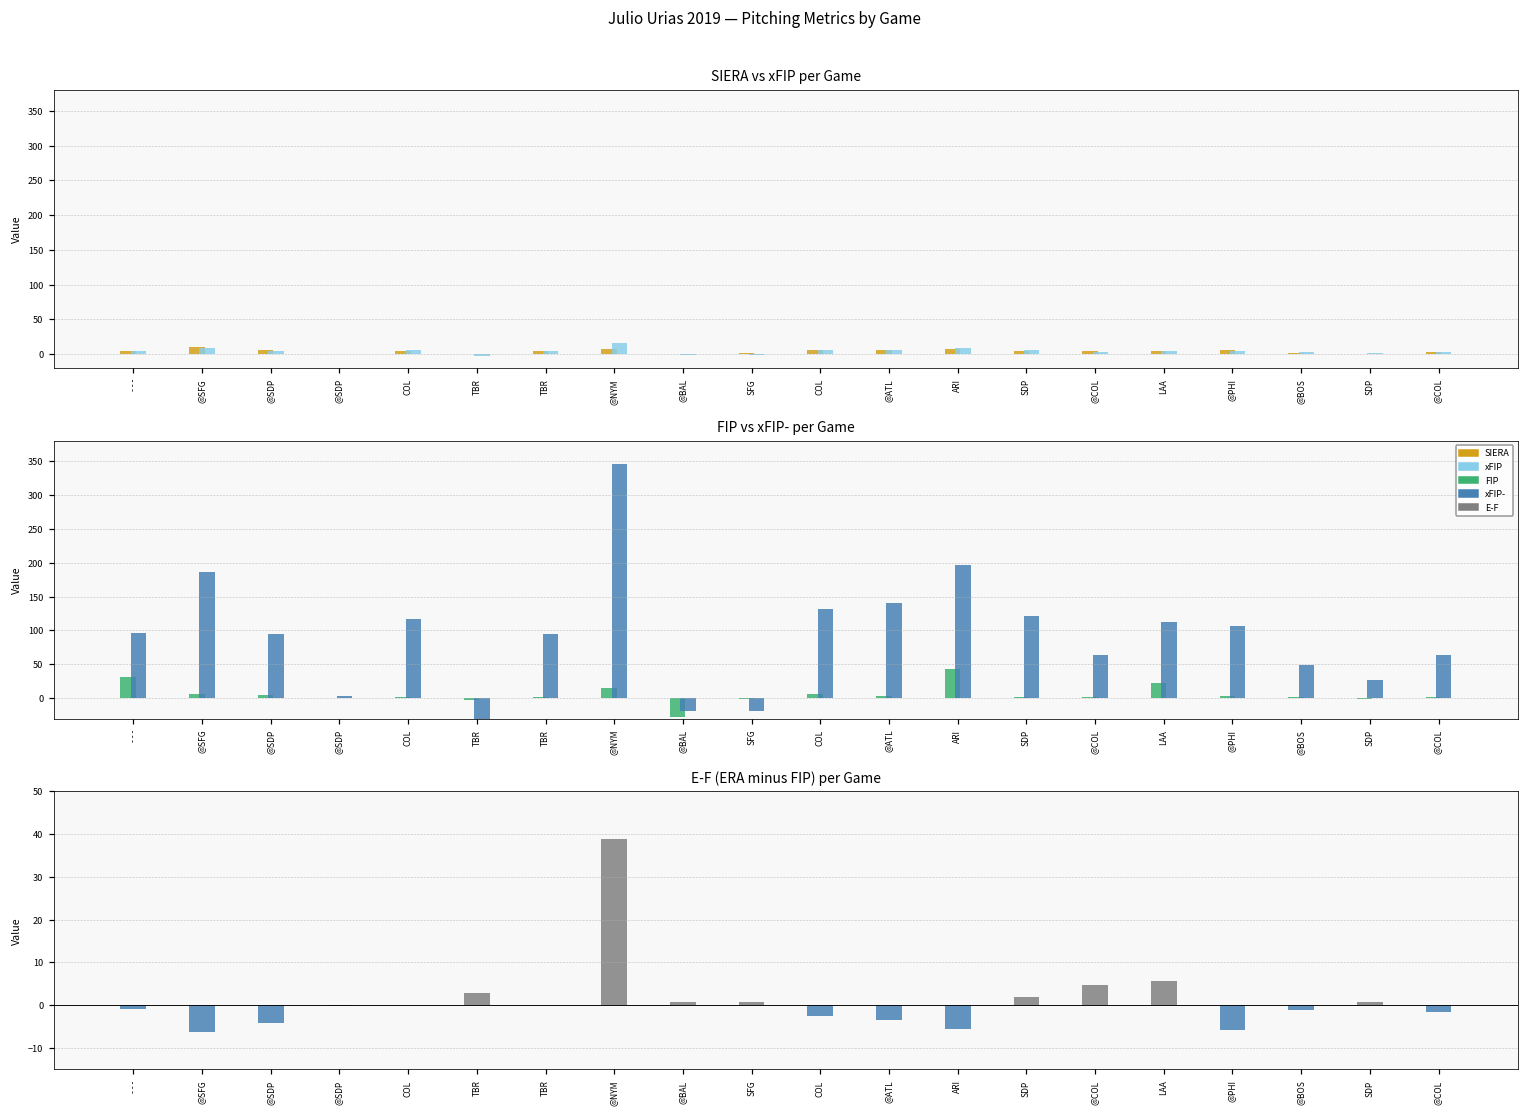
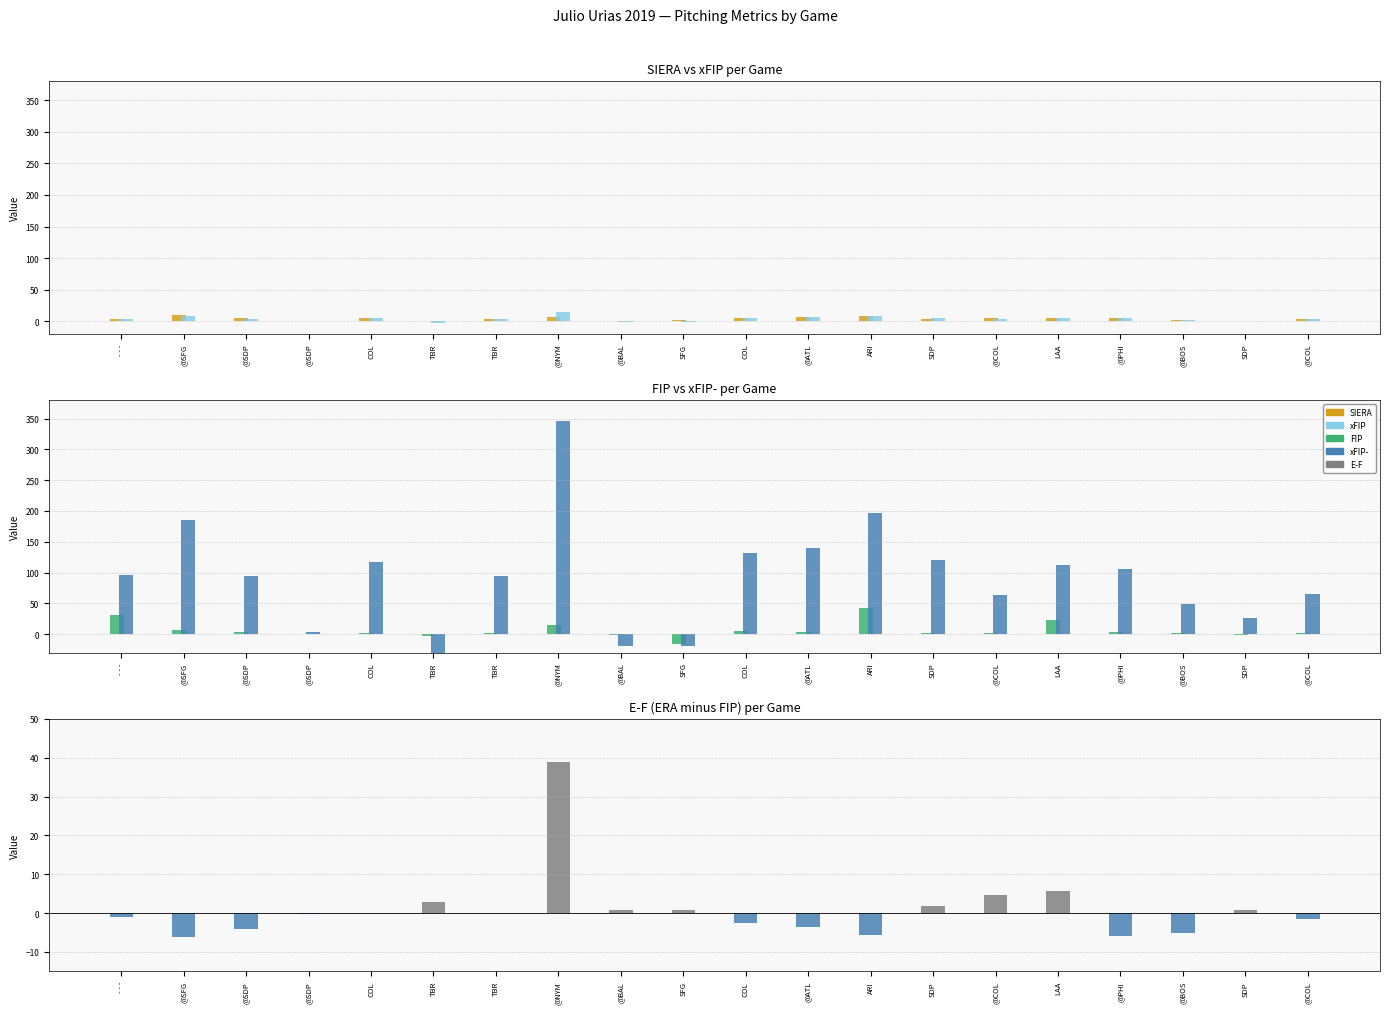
FIP vs xFIP- per Game, FIP, @BAL: -30 -> 0
FIP vs xFIP- per Game, FIP, SFG: 0 -> -20
E-F (ERA minus FIP) per Game, @BOS: -1 -> -5
